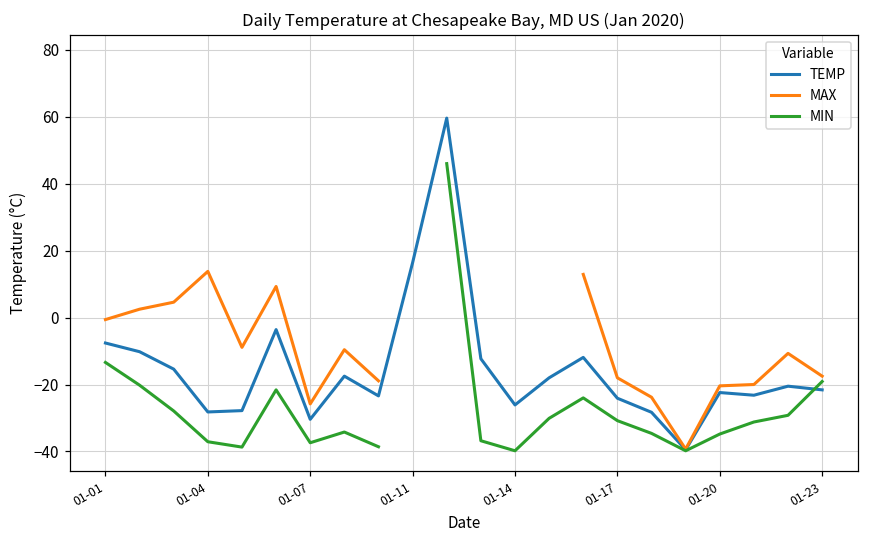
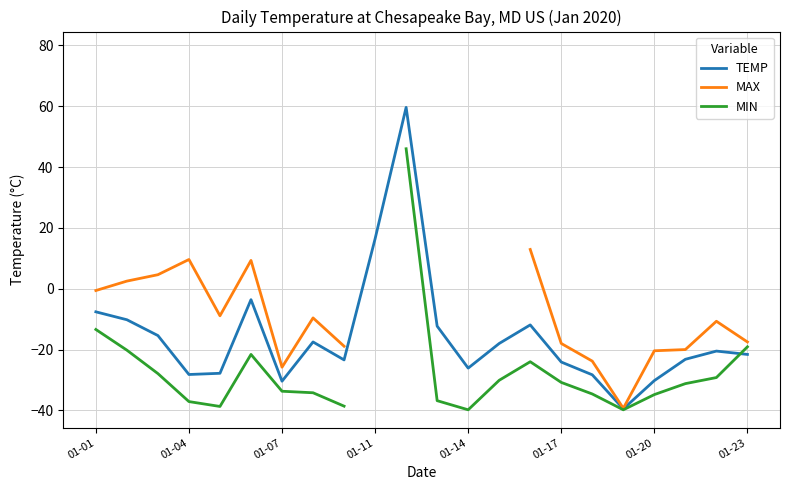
MAX, 01-04: 14 -> 10
MIN, 01-07: -37 -> -34
TEMP, 01-20: -22 -> -30
